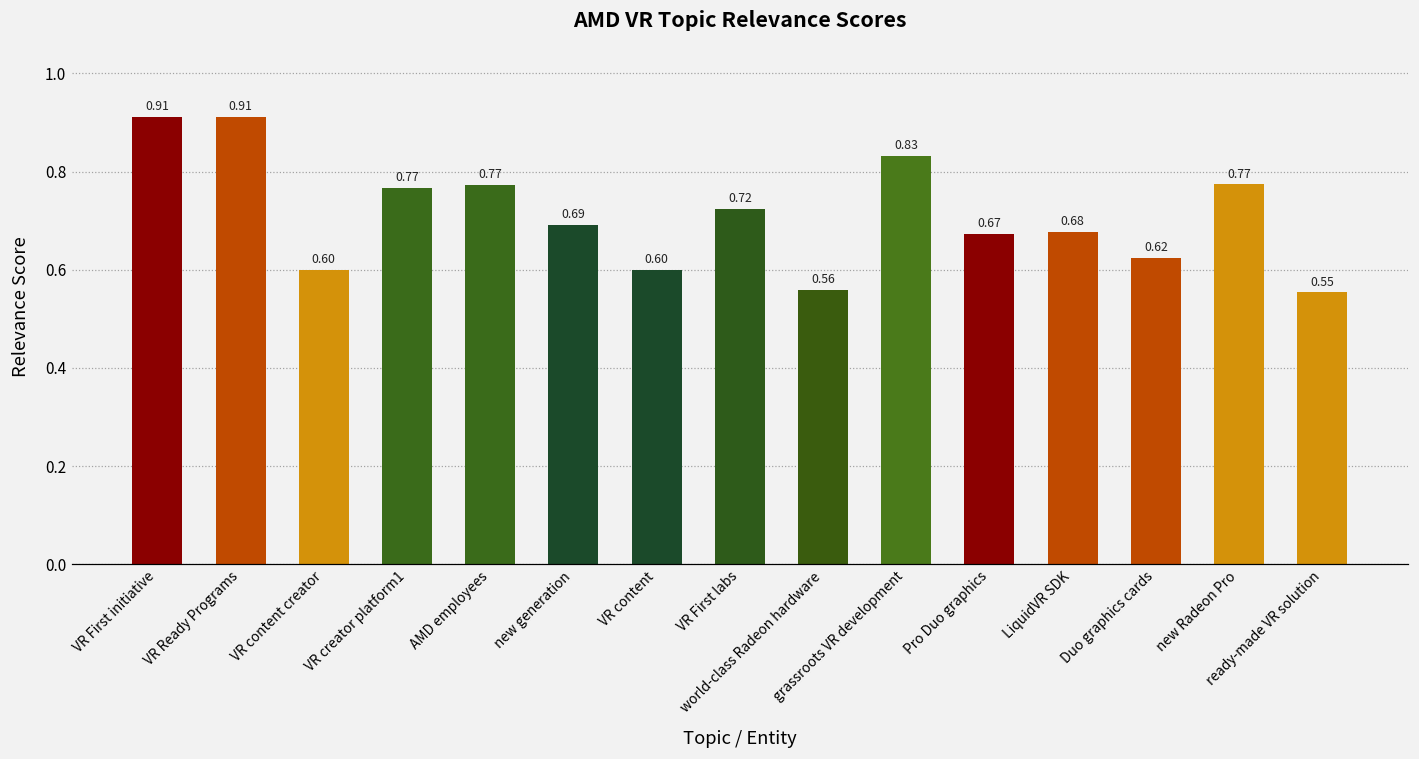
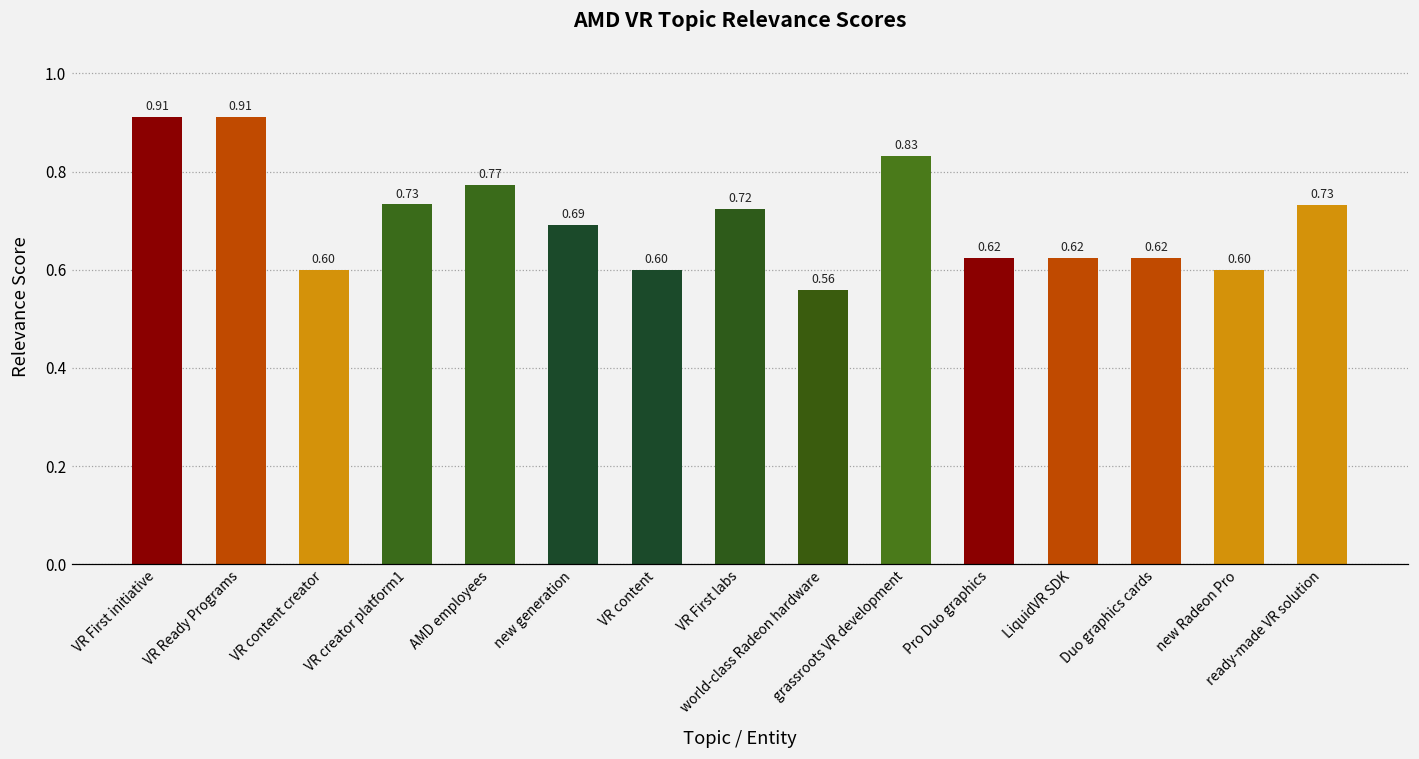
VR creator platform1: 0.77 -> 0.73
Pro Duo graphics: 0.67 -> 0.62
LiquidVR SDK: 0.68 -> 0.62
new Radeon Pro: 0.77 -> 0.60
ready-made VR solution: 0.55 -> 0.73
